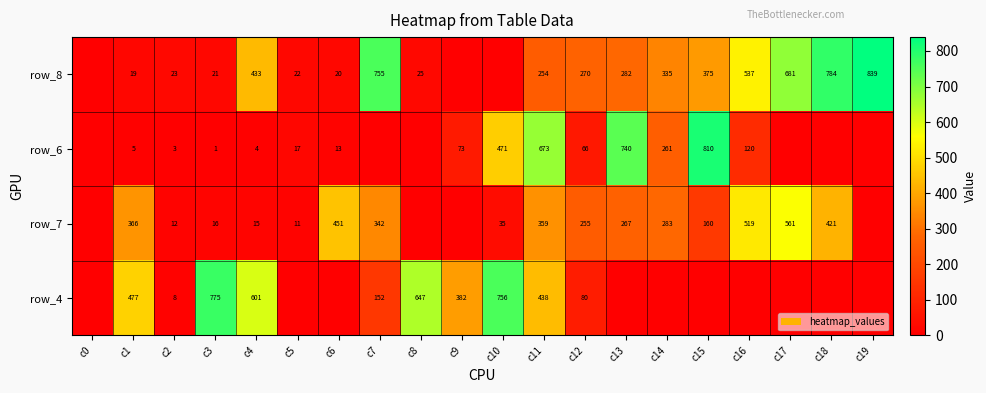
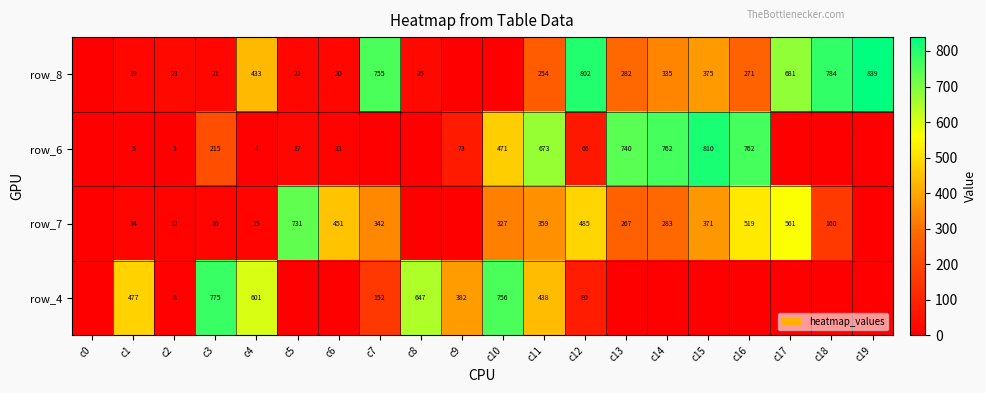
row_8, c12: 270 -> 802
row_8, c16: 537 -> 271
row_6, c3: 1 -> 215
row_6, c14: 261 -> 762
row_6, c16: 120 -> 762
row_7, c1: 366 -> 14
row_7, c5: 11 -> 731
row_7, c10: 35 -> 327
row_7, c12: 255 -> 485
row_7, c15: 160 -> 371
row_7, c18: 421 -> 160
